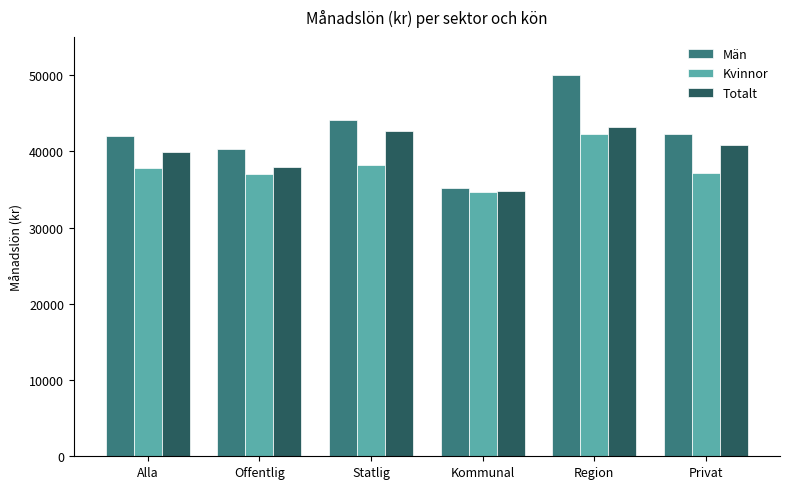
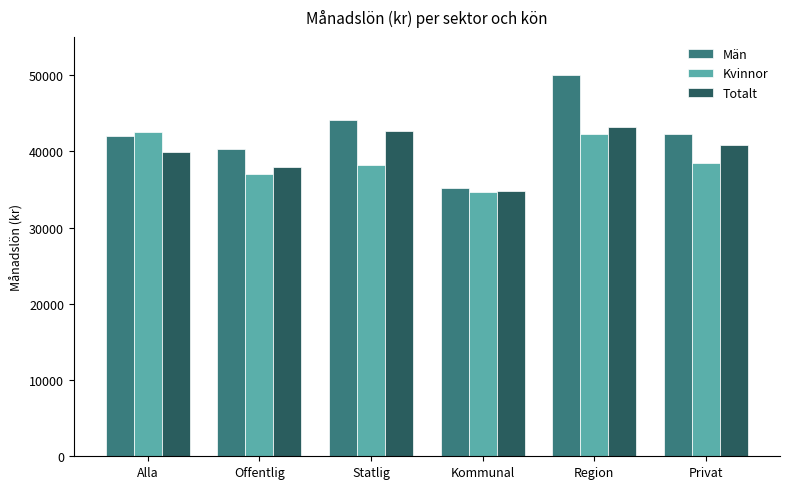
Kvinnor, Alla: 38000 -> 43000
Kvinnor, Privat: 37000 -> 38000
